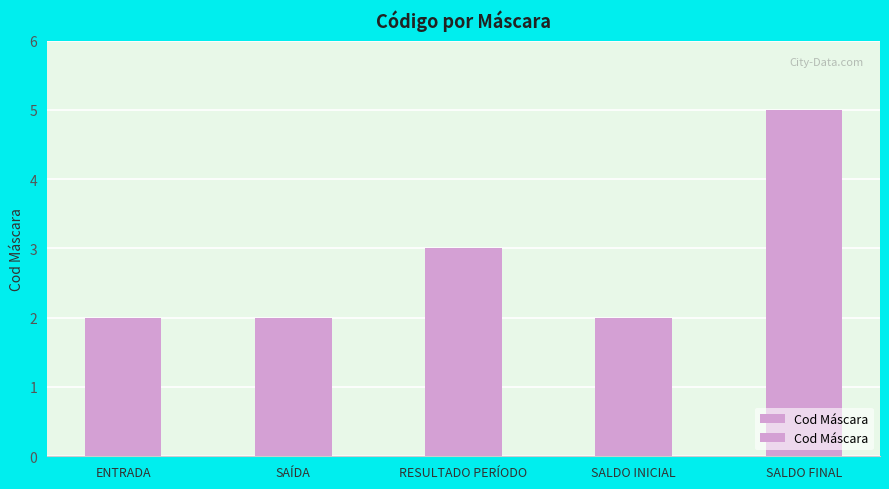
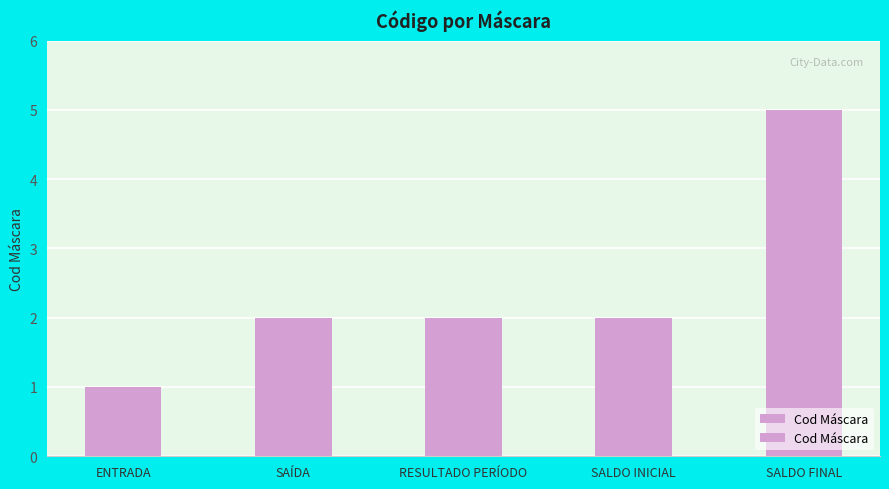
Cod Máscara, ENTRADA: 2 -> 1
Cod Máscara, RESULTADO PERÍODO: 3 -> 2
